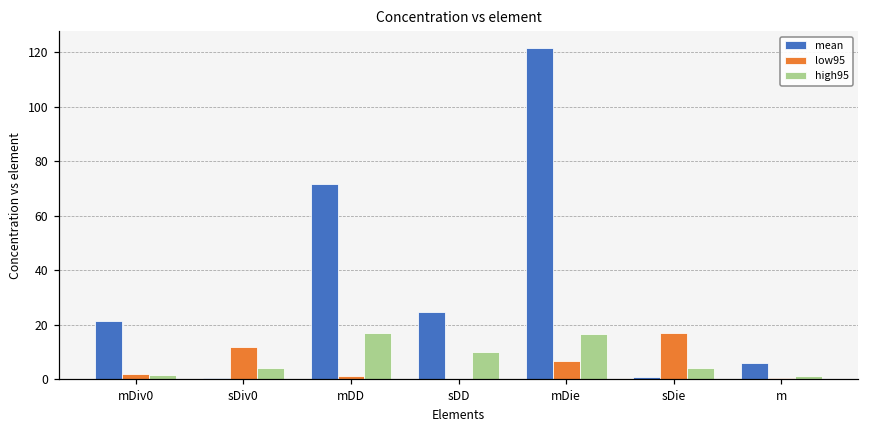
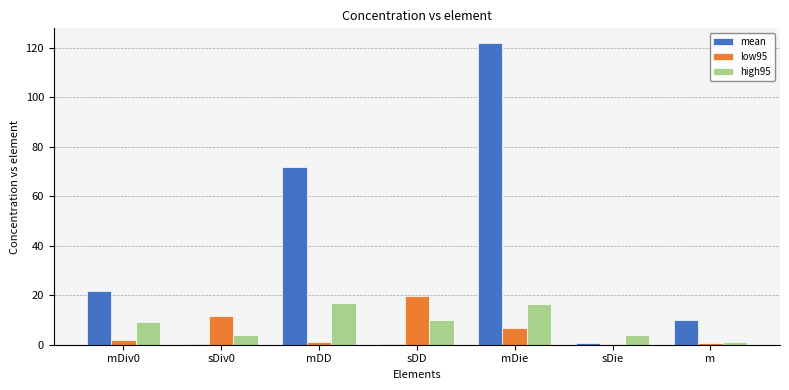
high95, mDiv0: 1 -> 9
mean, sDD: 25 -> 0
low95, sDD: 0 -> 20
low95, sDie: 17 -> 0
mean, m: 6 -> 10
